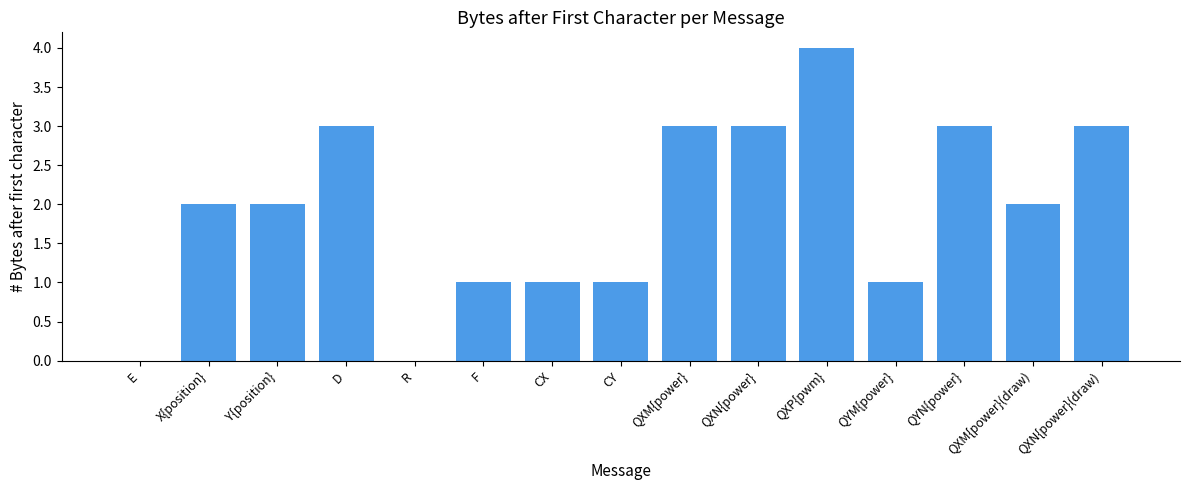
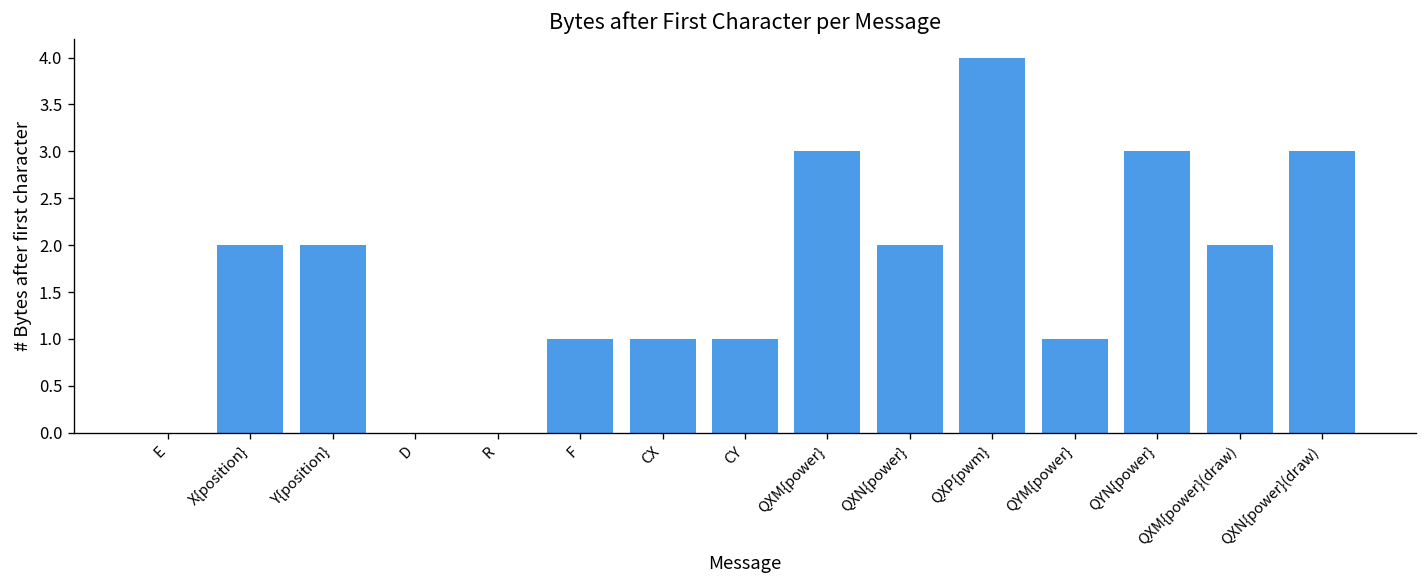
D: 3 -> 0
QXN{power}: 3 -> 2
